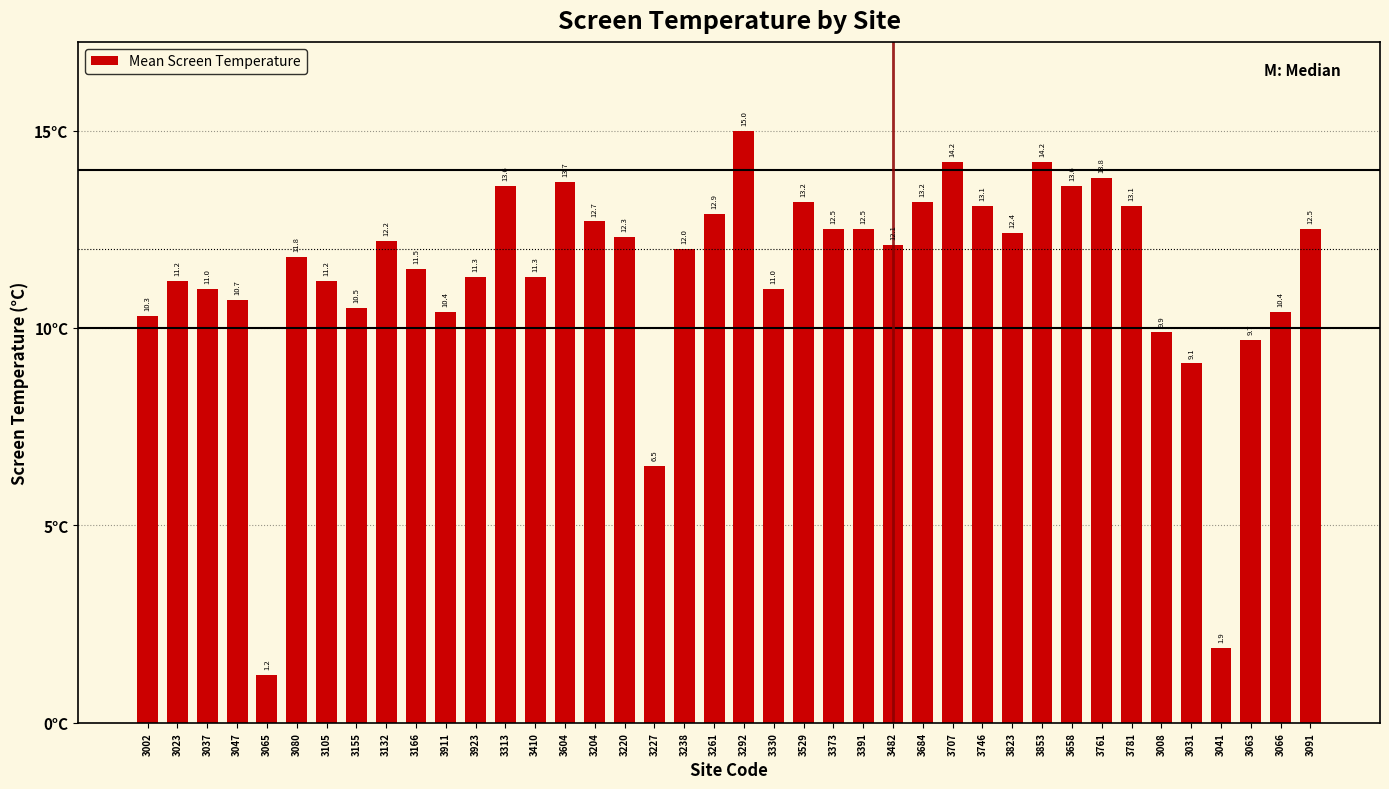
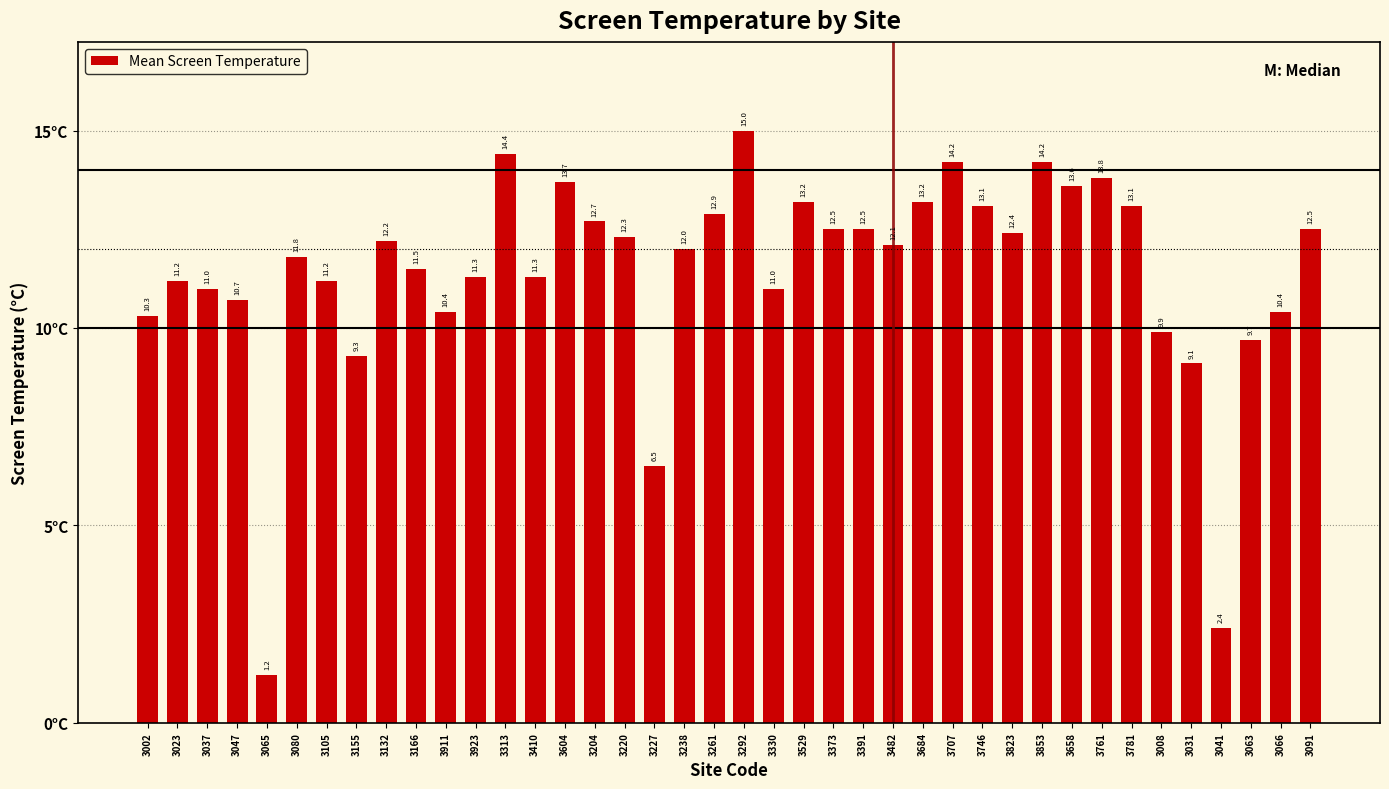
3155: 10.5 -> 9.3
3313: 13.6 -> 14.4
3041: 1.9 -> 2.4
